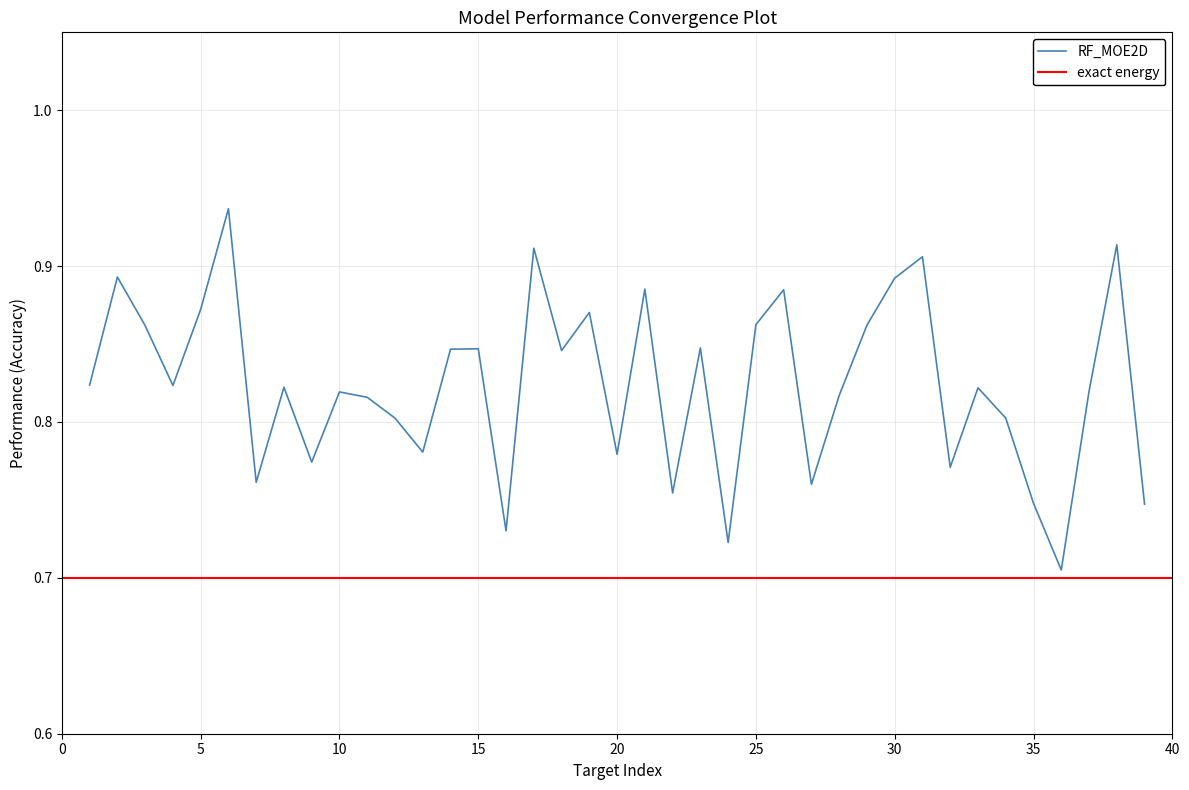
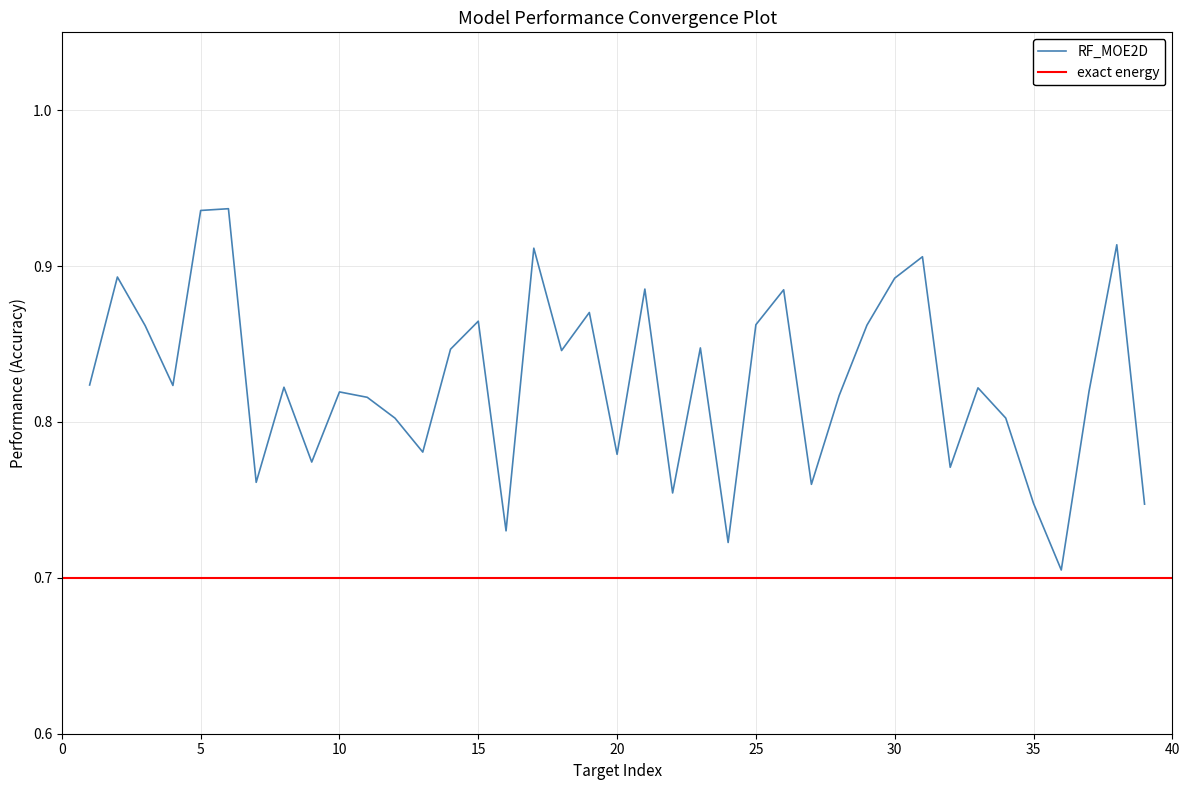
5: 0.872 -> 0.936
15: 0.847 -> 0.865
